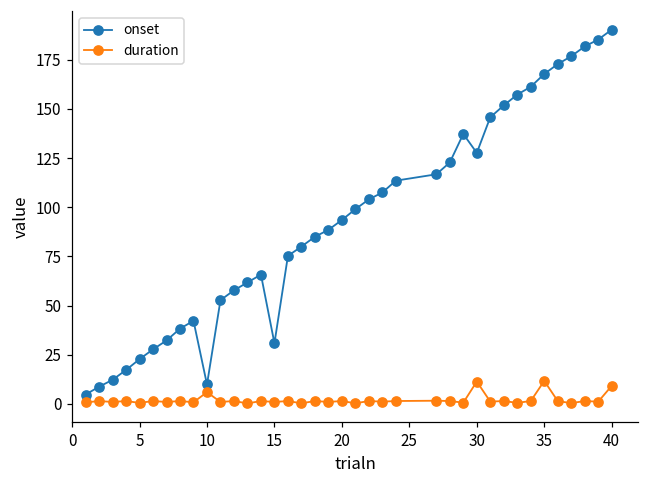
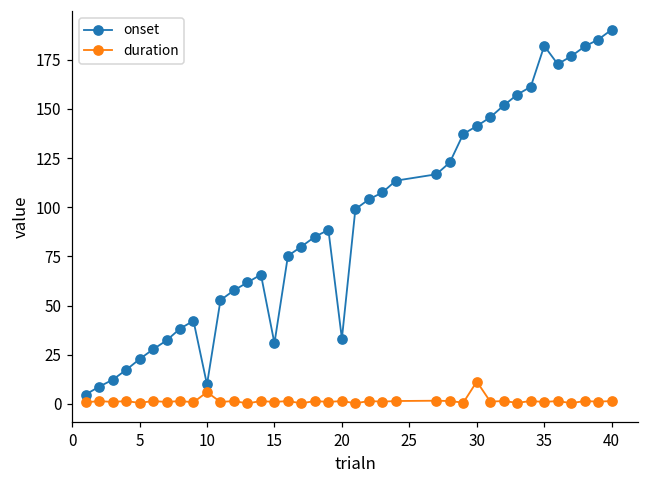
onset, 20: 94 -> 33
onset, 30: 128 -> 141
onset, 35: 168 -> 182
duration, 35: 12 -> 1
duration, 40: 9 -> 2
